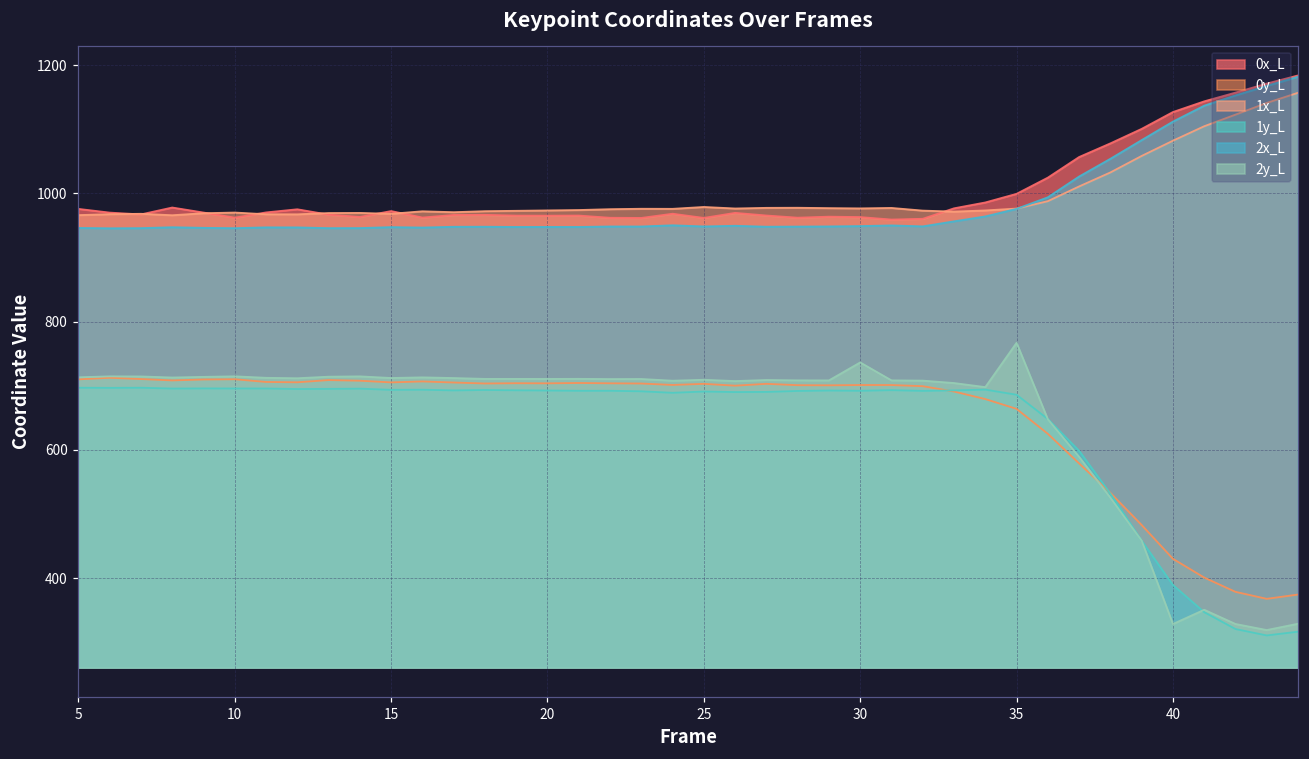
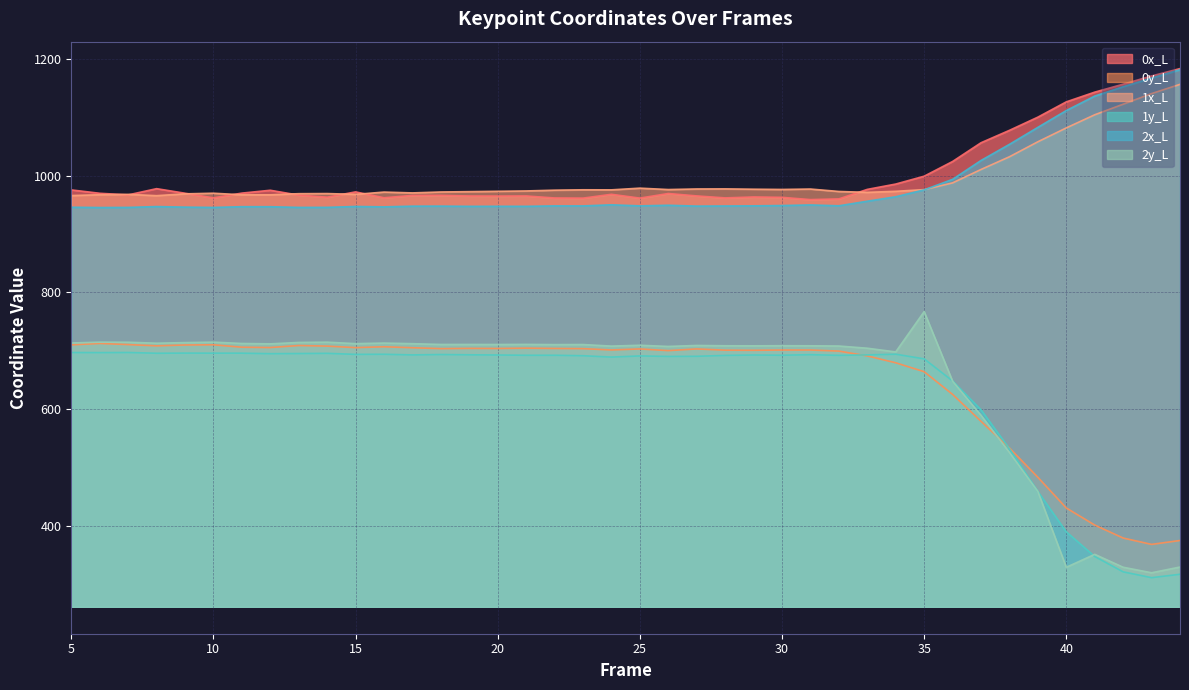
2y_L, 30: 740 -> 710
